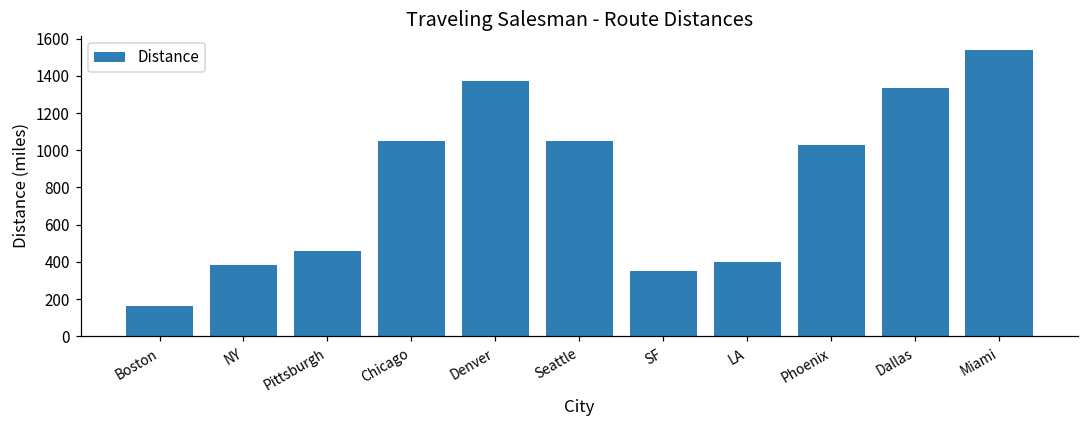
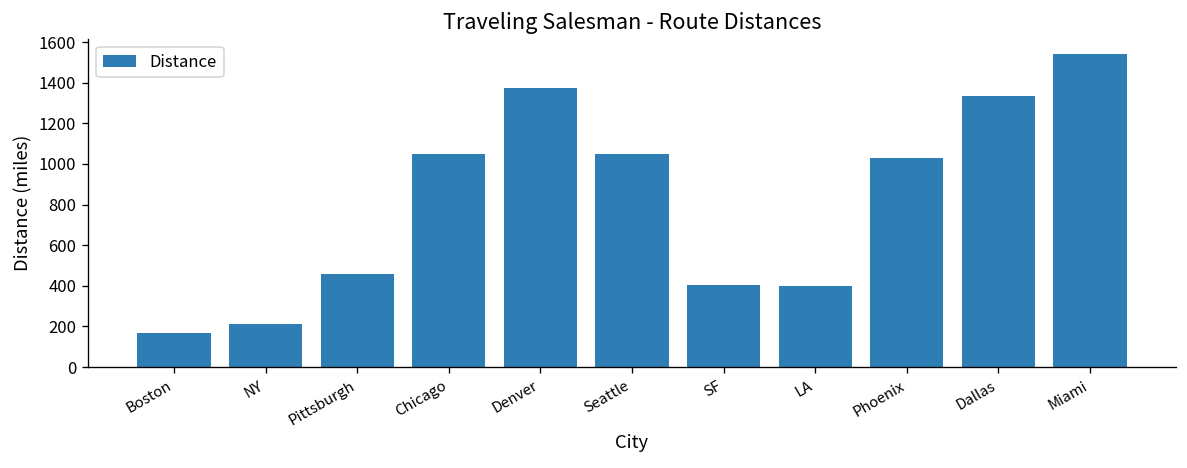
NY: 390 -> 210
SF: 350 -> 400
